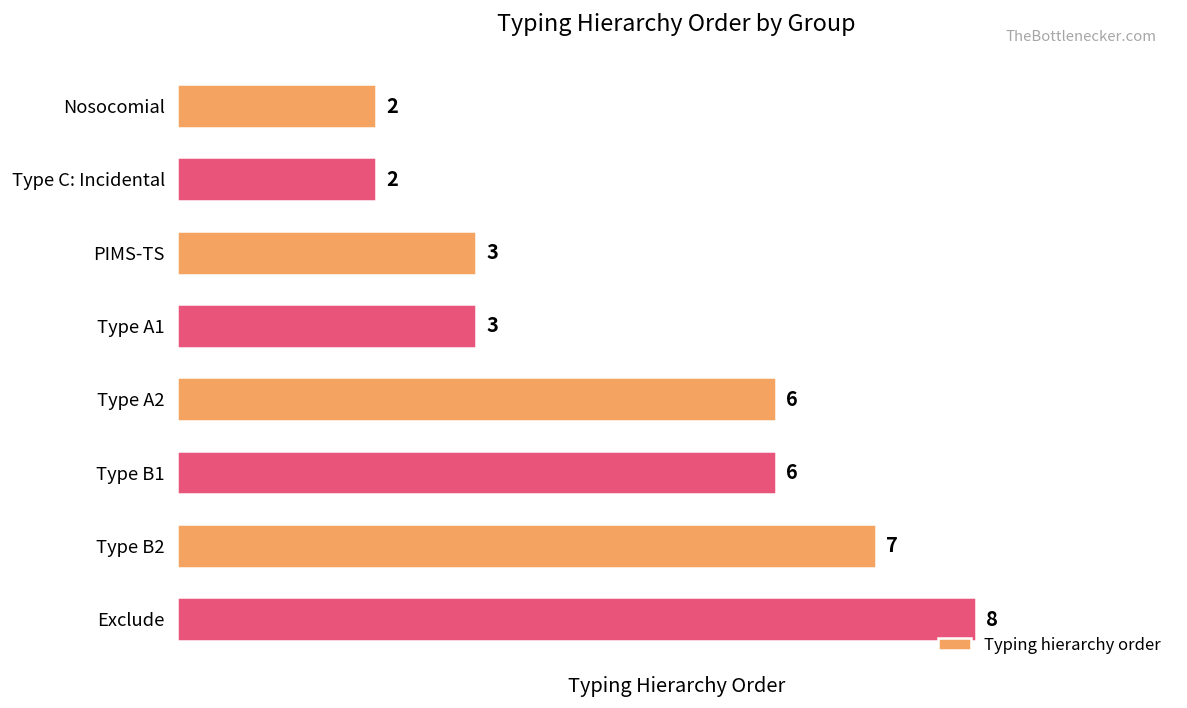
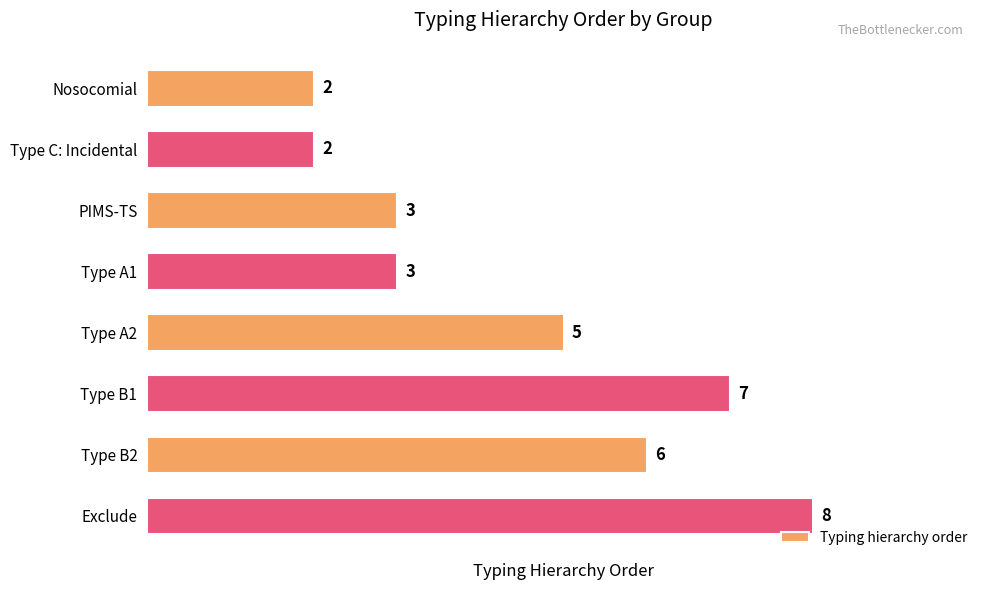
Type A2: 6 -> 5
Type B1: 6 -> 7
Type B2: 7 -> 6
